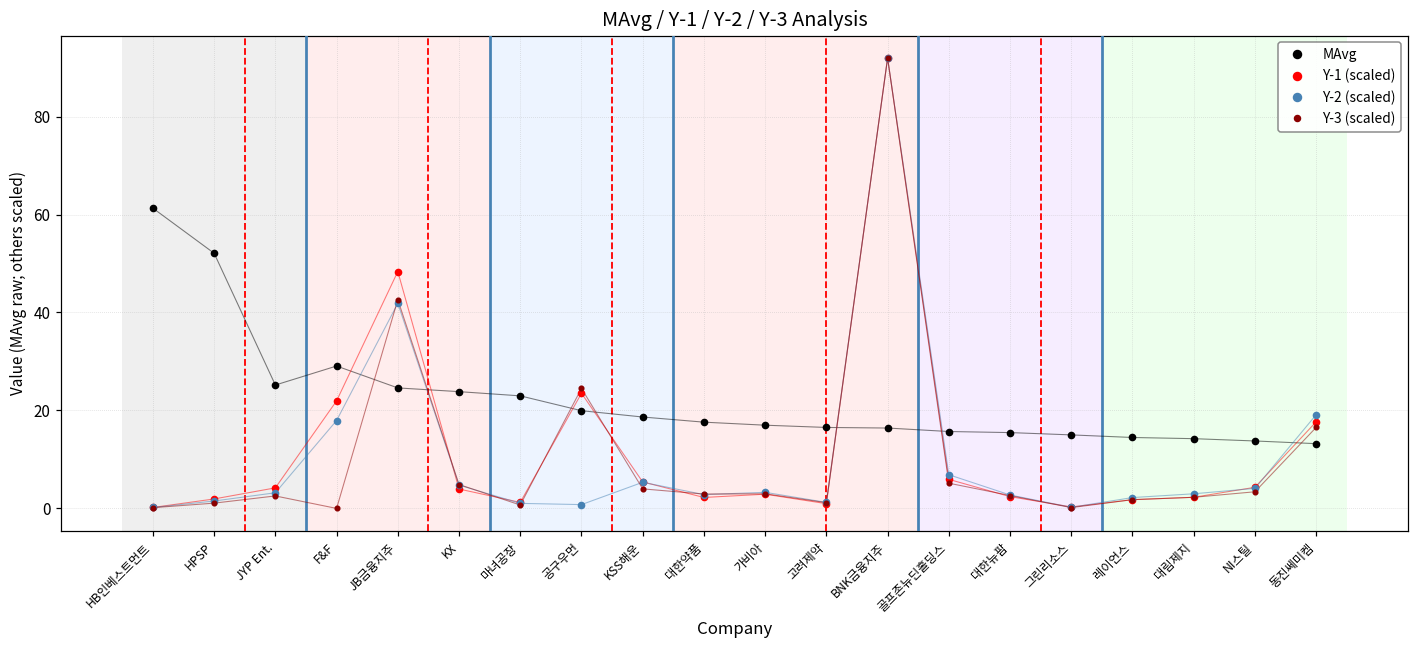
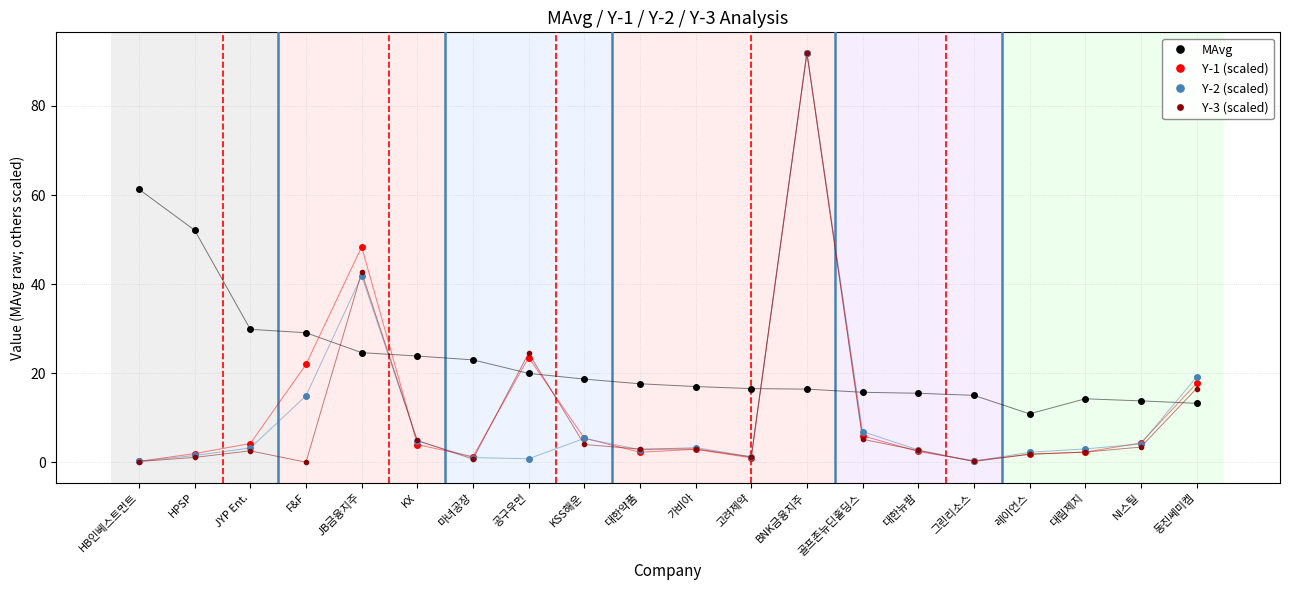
MAvg, JYP Ent.: 25 -> 30
Y-2 (scaled), F&F: 18 -> 15
MAvg, 레이언스: 14 -> 11
